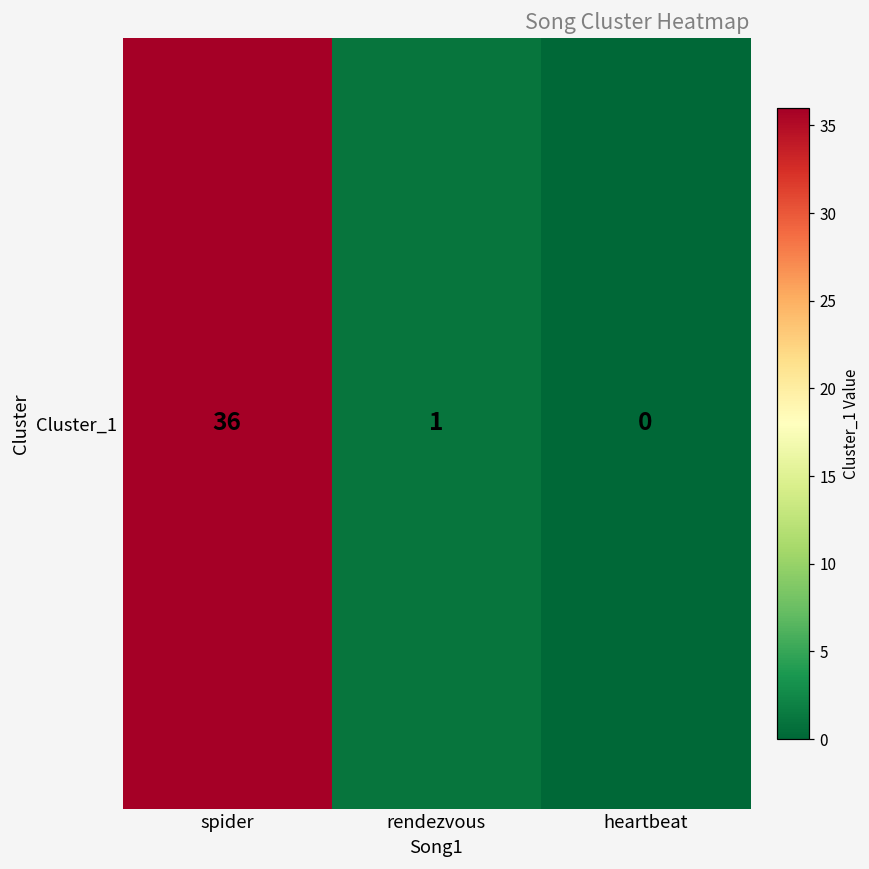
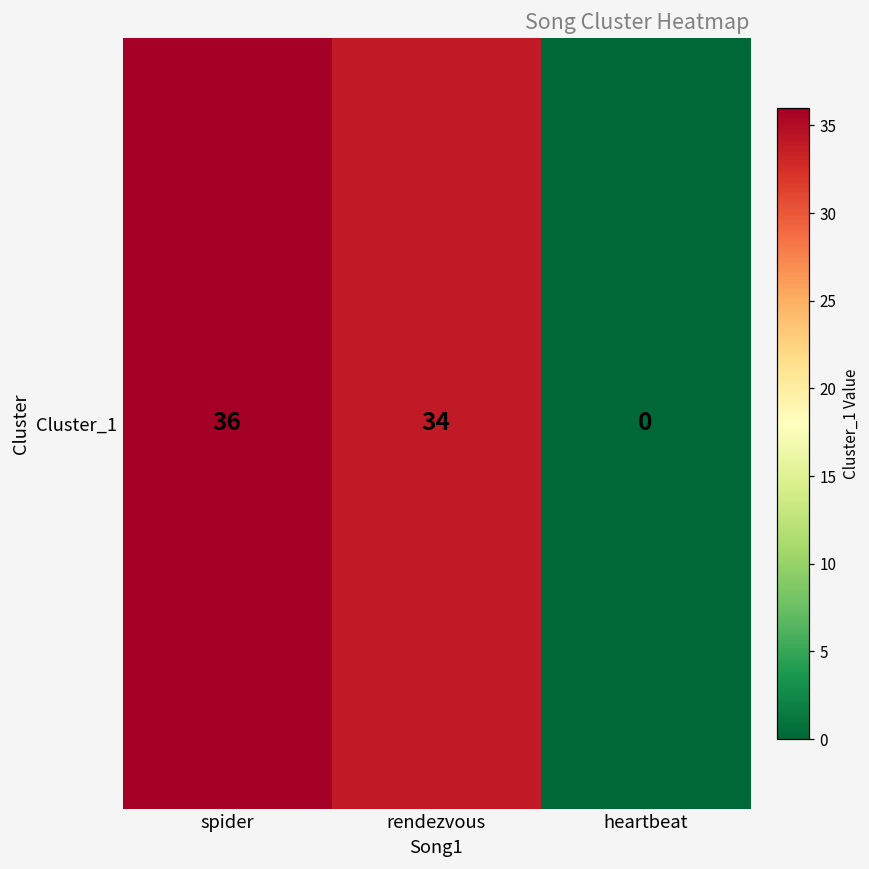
Cluster_1, rendezvous: 1 -> 34
